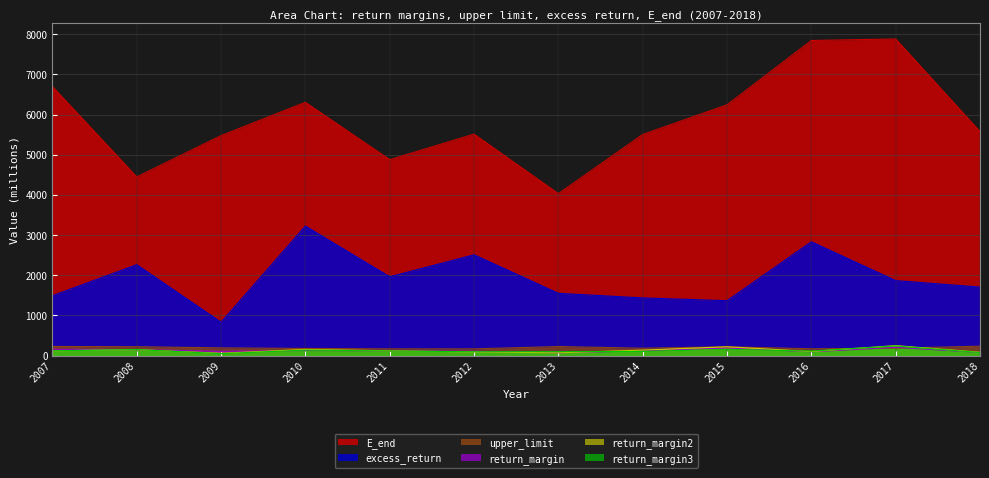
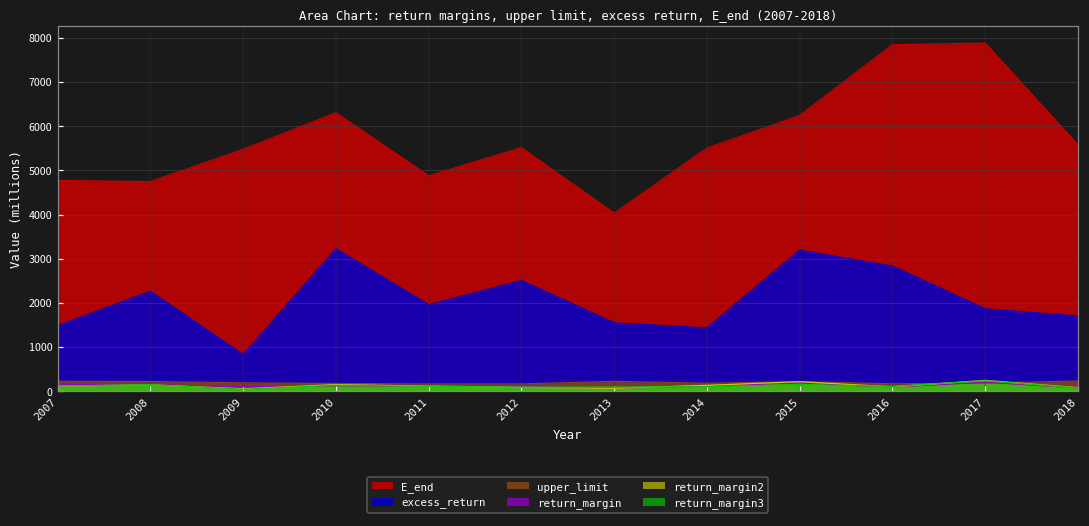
E_end, 2007: 6700 -> 4800
E_end, 2008: 4400 -> 4700
excess_return, 2015: 1400 -> 3200
